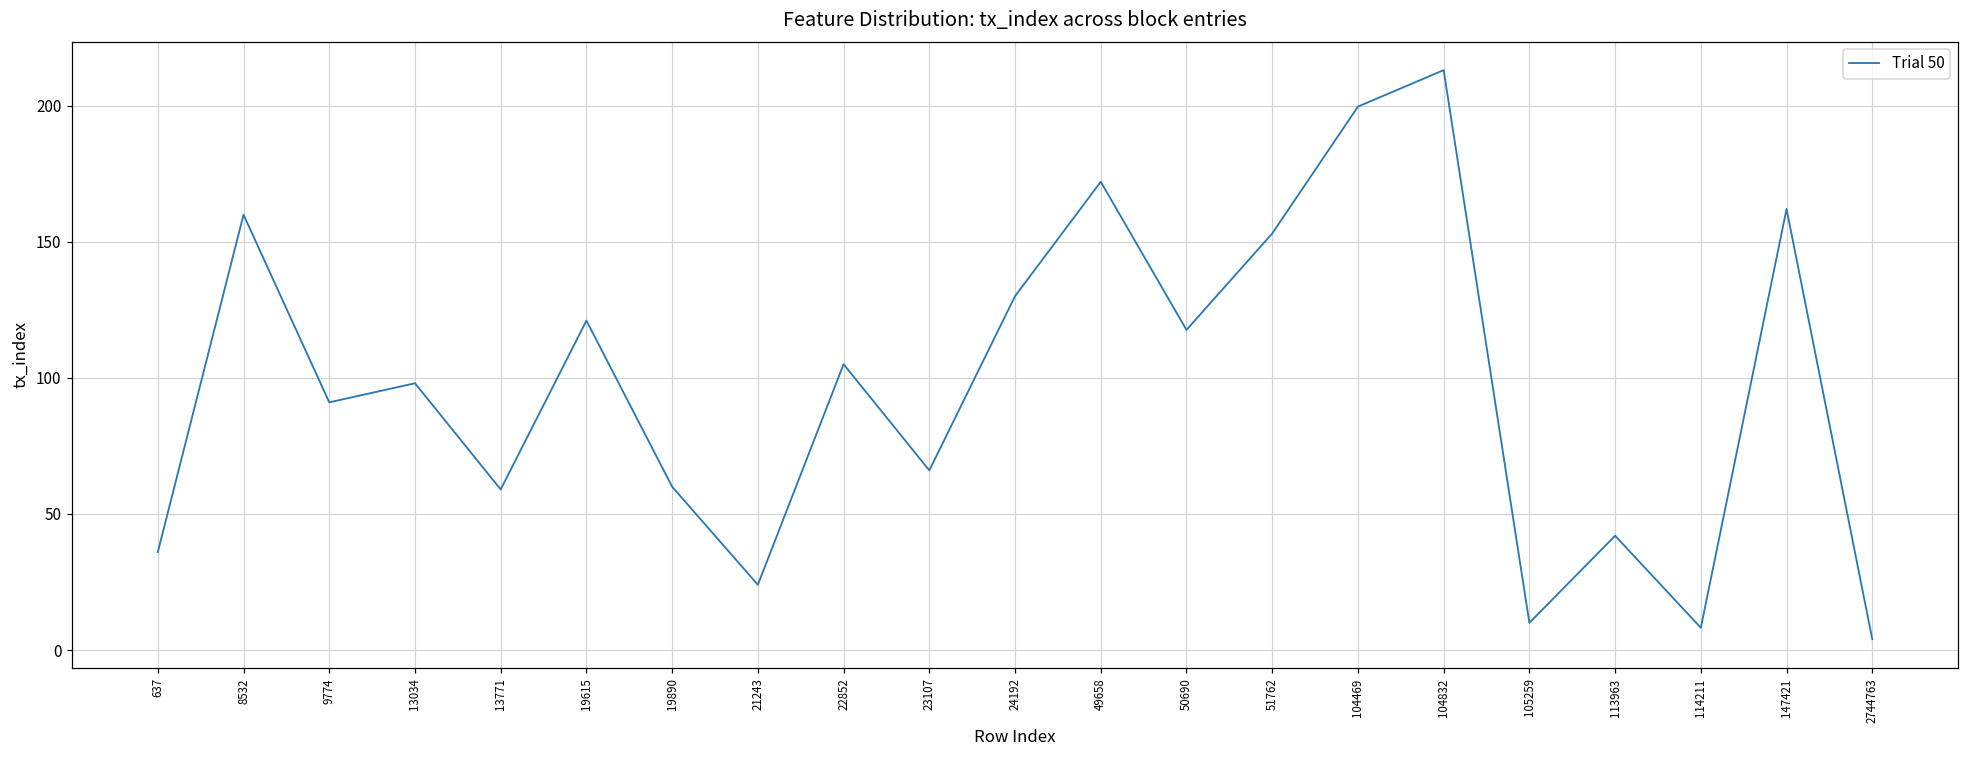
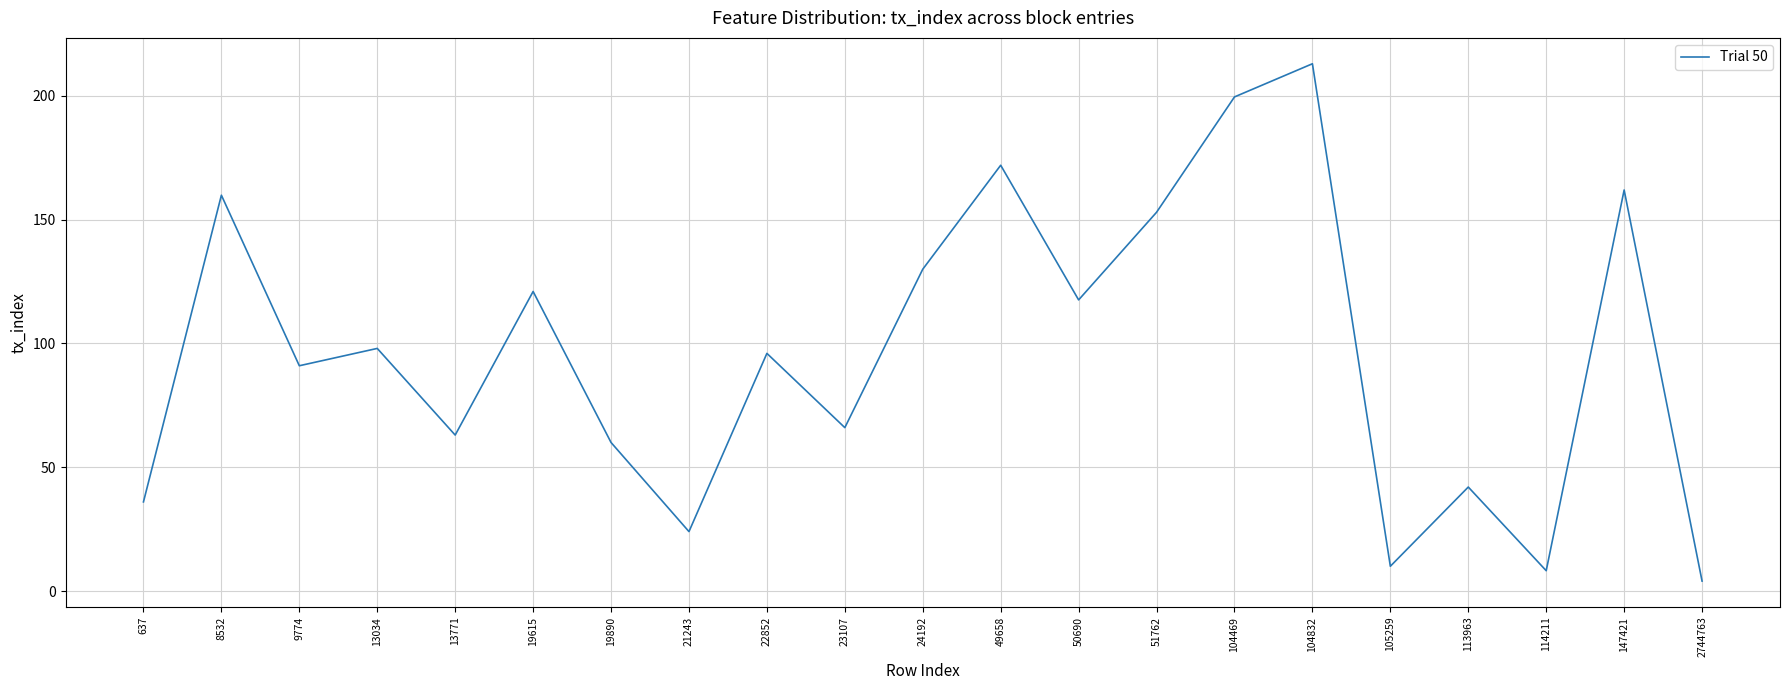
13771: 59 -> 63
22852: 105 -> 96
